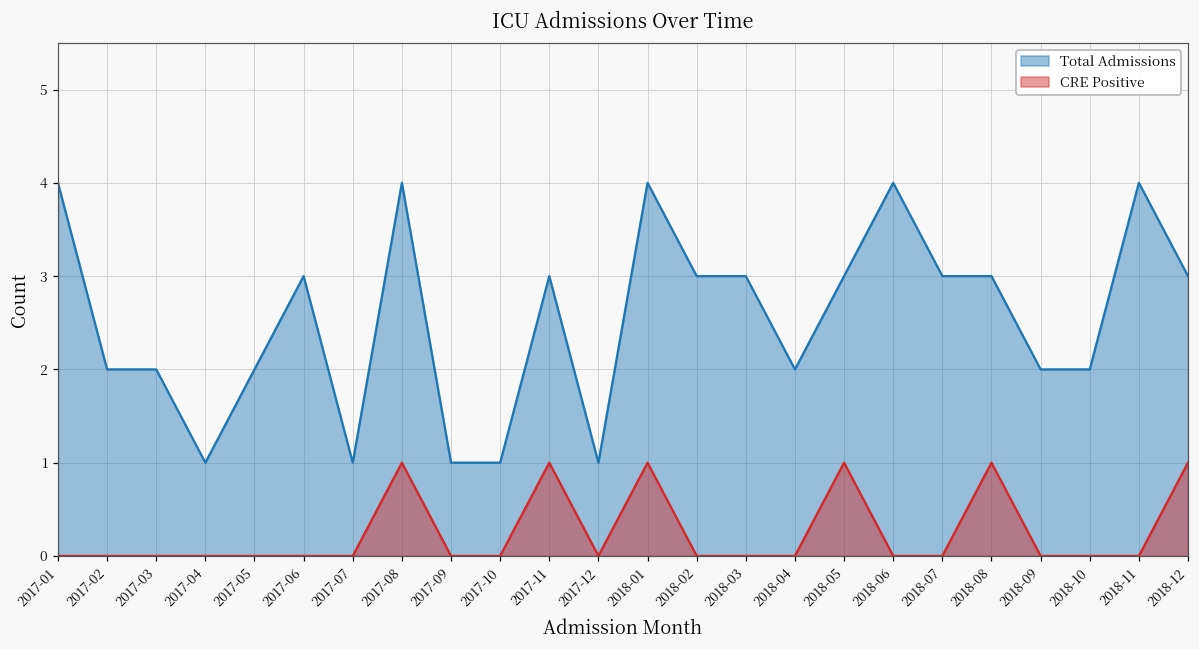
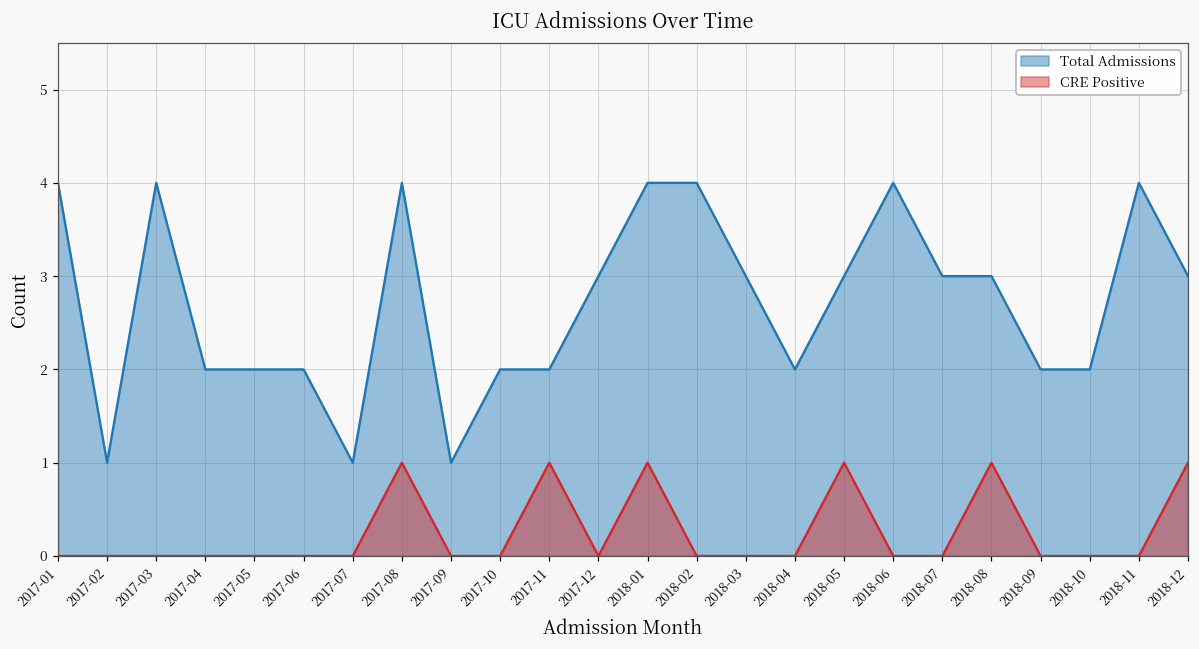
Total Admissions, 2017-02: 2 -> 1
Total Admissions, 2017-03: 2 -> 4
Total Admissions, 2017-04: 1 -> 2
Total Admissions, 2017-06: 3 -> 2
Total Admissions, 2017-10: 1 -> 2
Total Admissions, 2017-11: 3 -> 2
Total Admissions, 2017-12: 1 -> 3
Total Admissions, 2018-02: 3 -> 4
